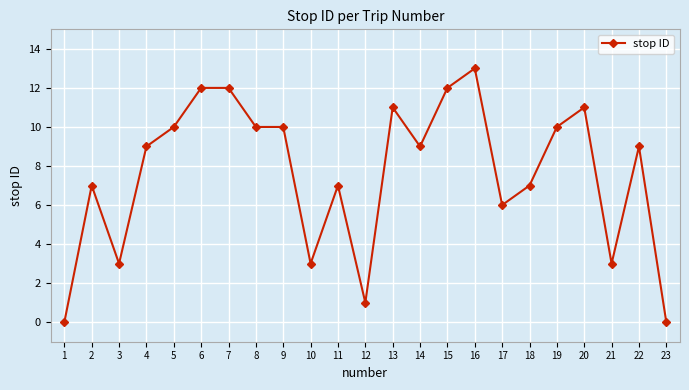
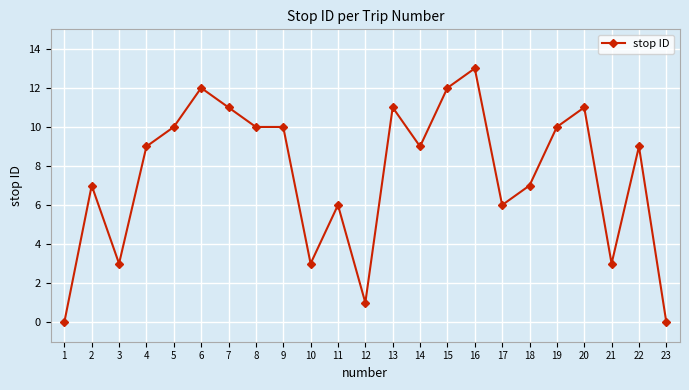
7: 12 -> 11
11: 7 -> 6
